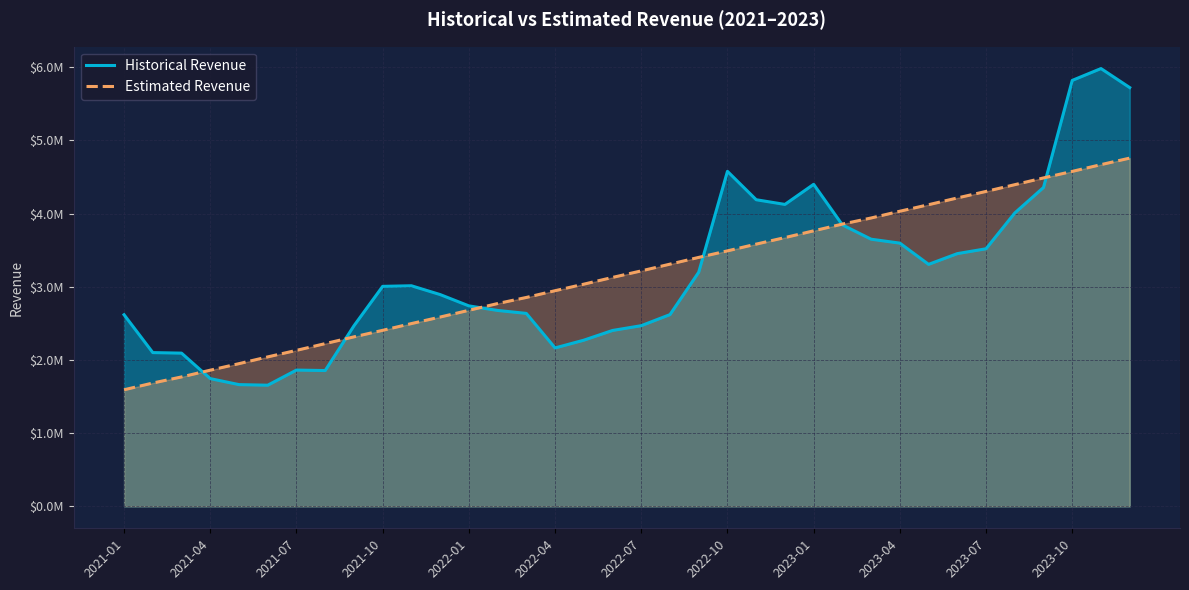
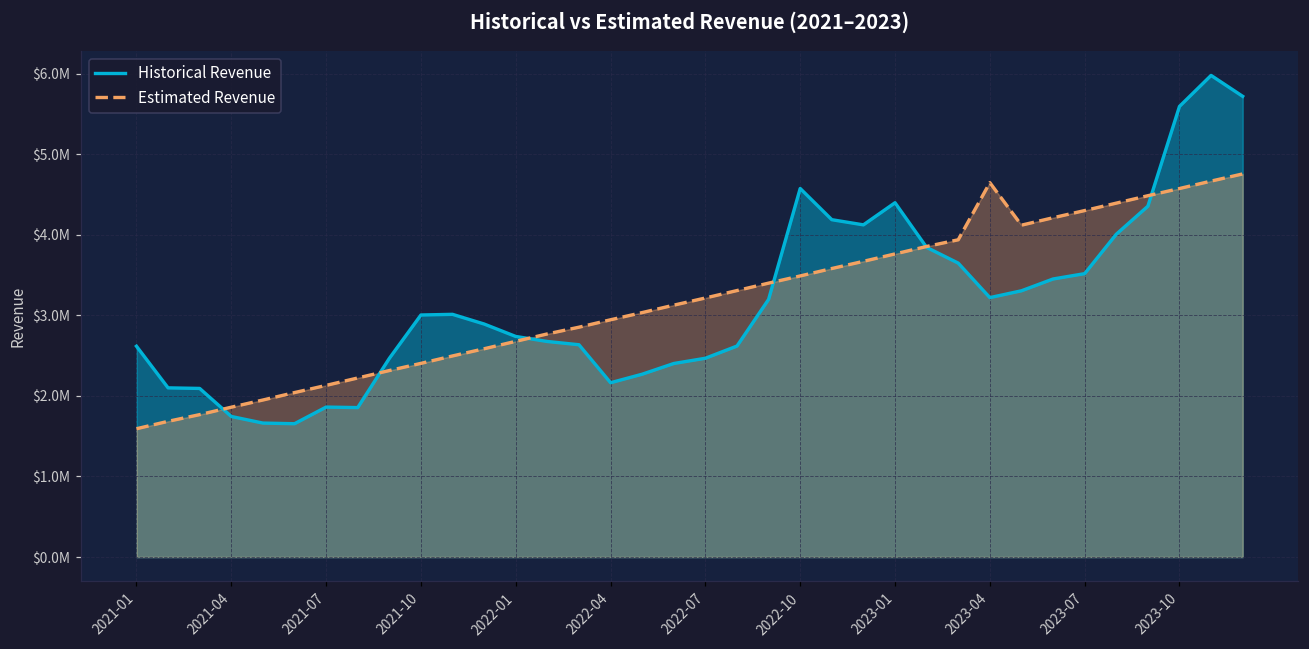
Historical Revenue, 2023-04: $3600000 -> $3200000
Estimated Revenue, 2023-04: $4000000 -> $4600000
Historical Revenue, 2023-10: $5800000 -> $5600000
